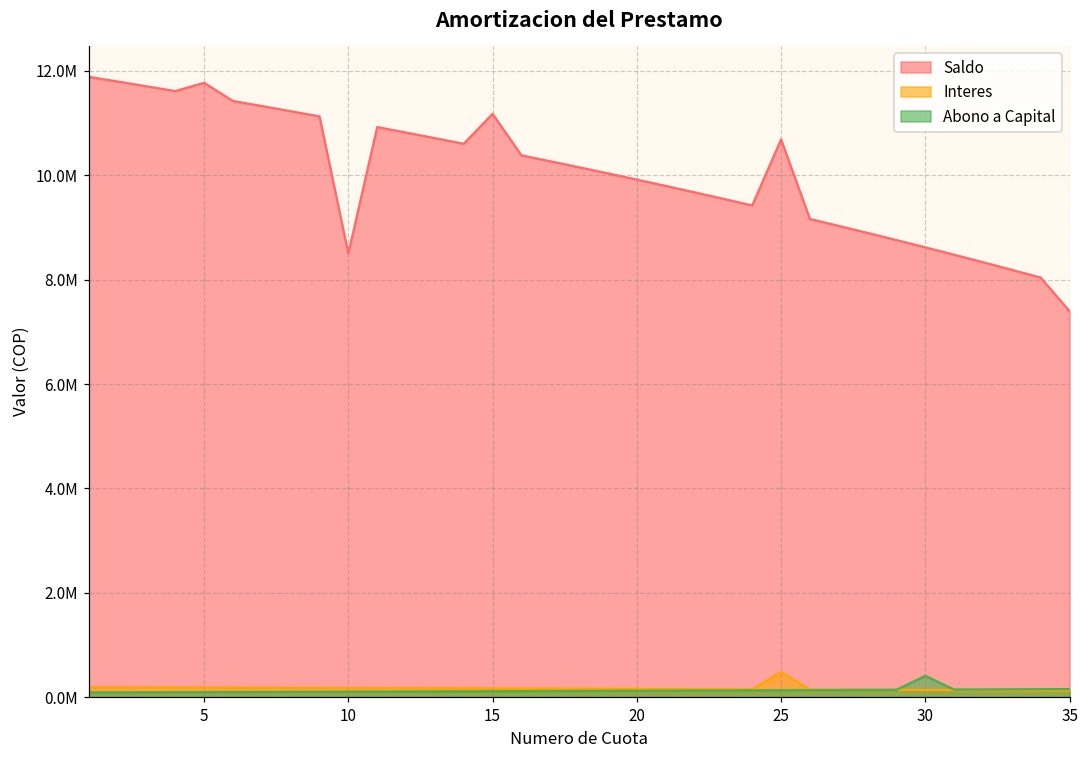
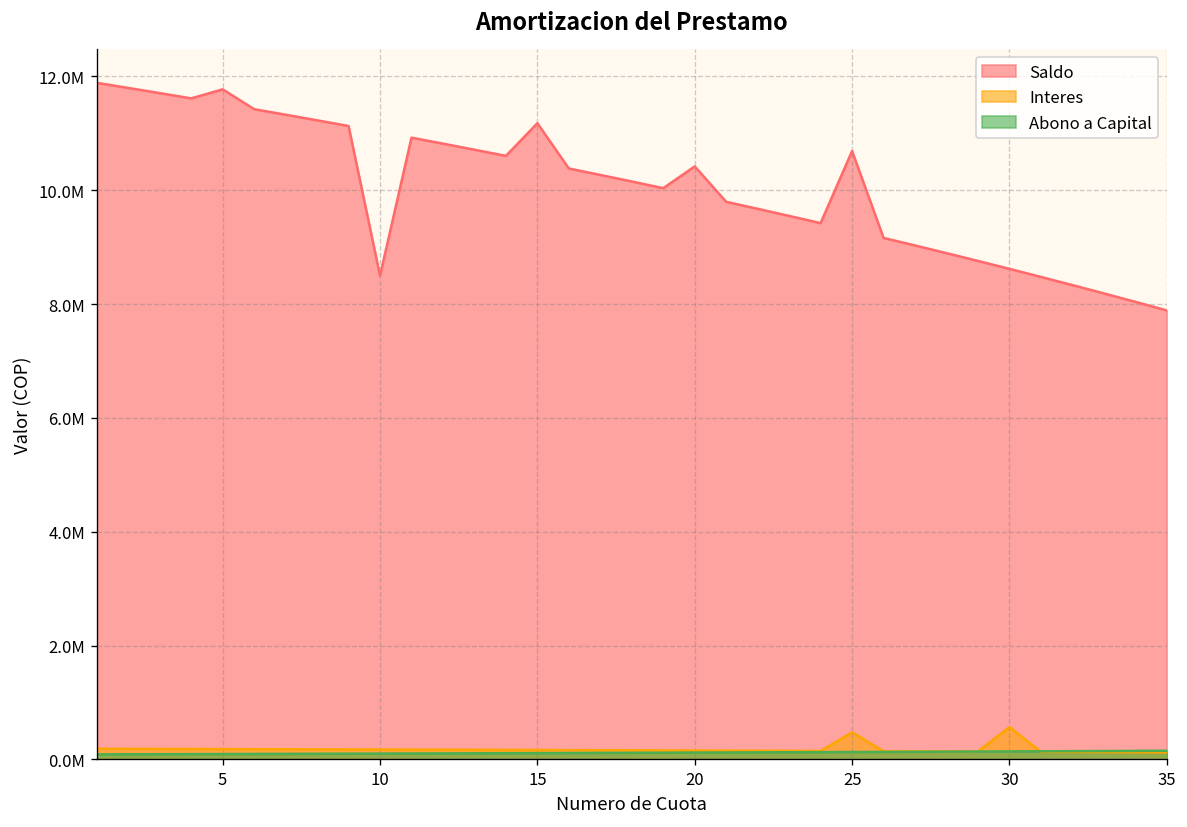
Saldo, 20: 9900000 -> 10400000
Interes, 30: 100000 -> 600000
Abono a Capital, 30: 400000 -> 100000
Saldo, 35: 7400000 -> 7900000
